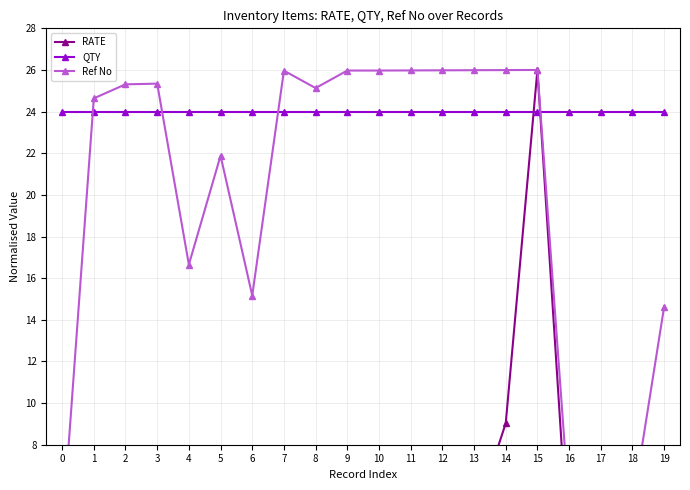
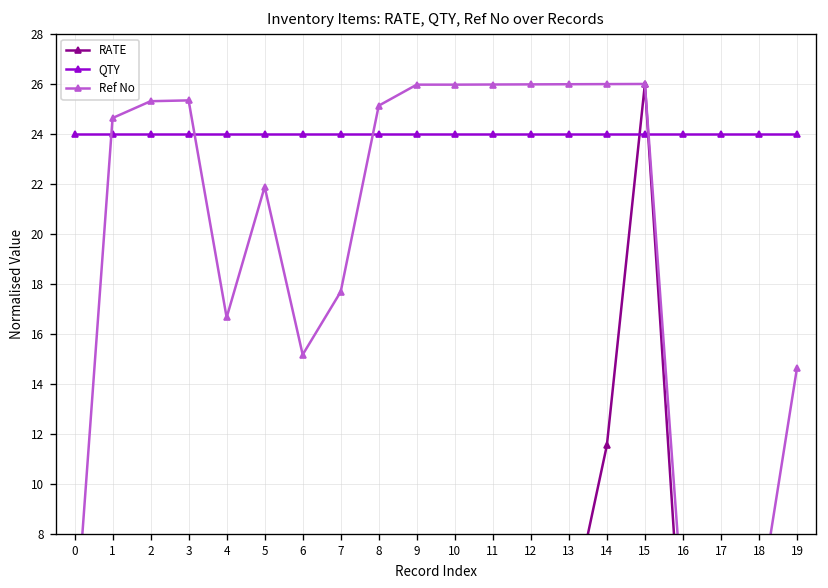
Ref No, 7: 26.0 -> 17.7
RATE, 14: 9.0 -> 11.5
